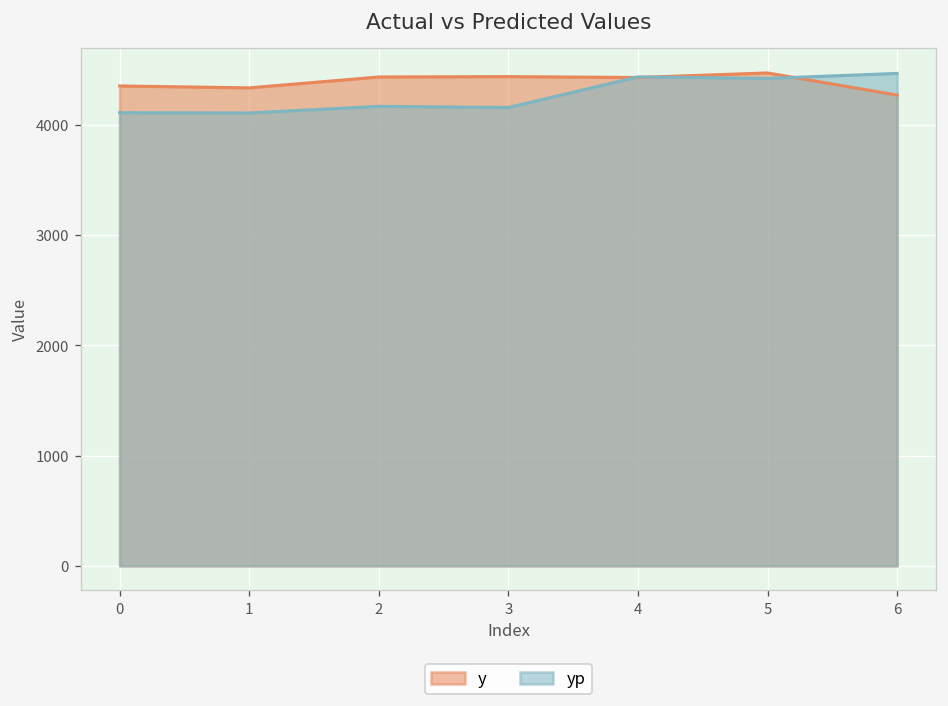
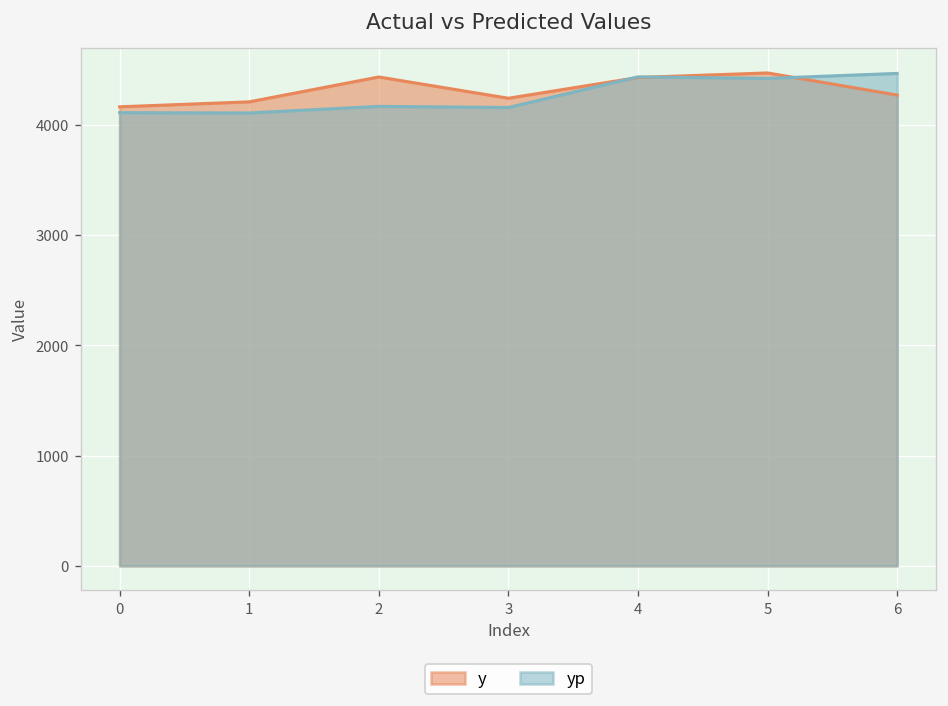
y, 0: 4400 -> 4200
y, 1: 4300 -> 4200
y, 3: 4400 -> 4200
